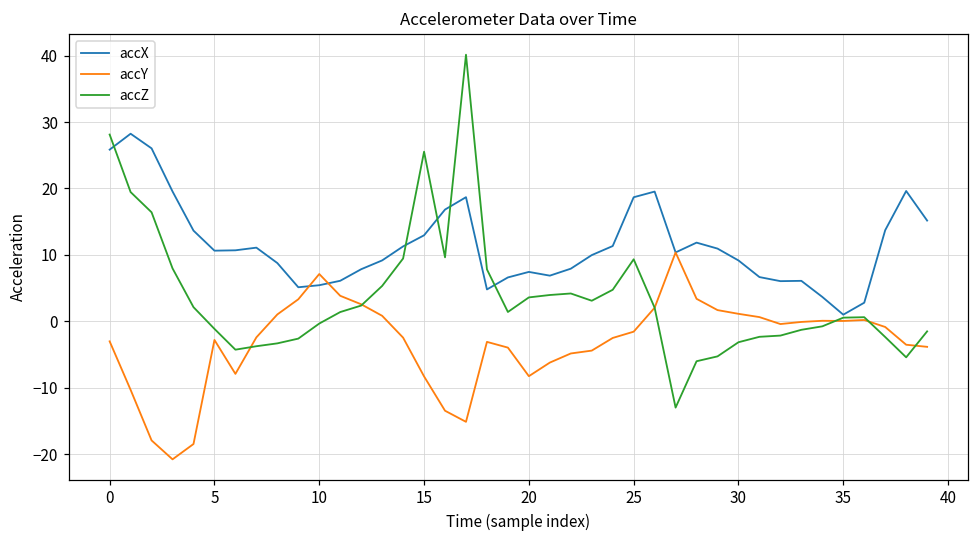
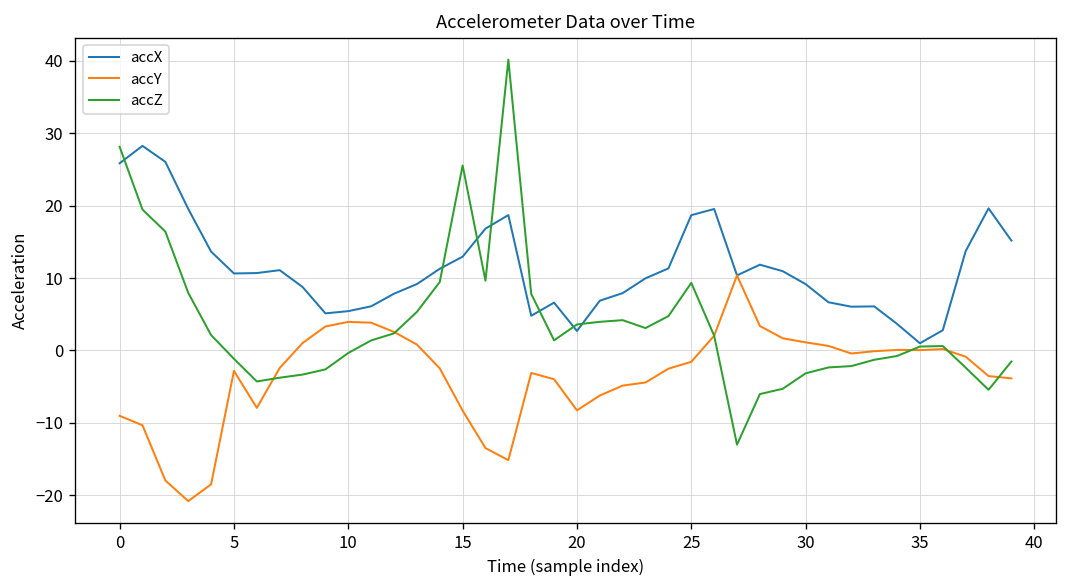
accY, 0: -3 -> -9
accY, 10: 7 -> 4
accX, 20: 7 -> 3
